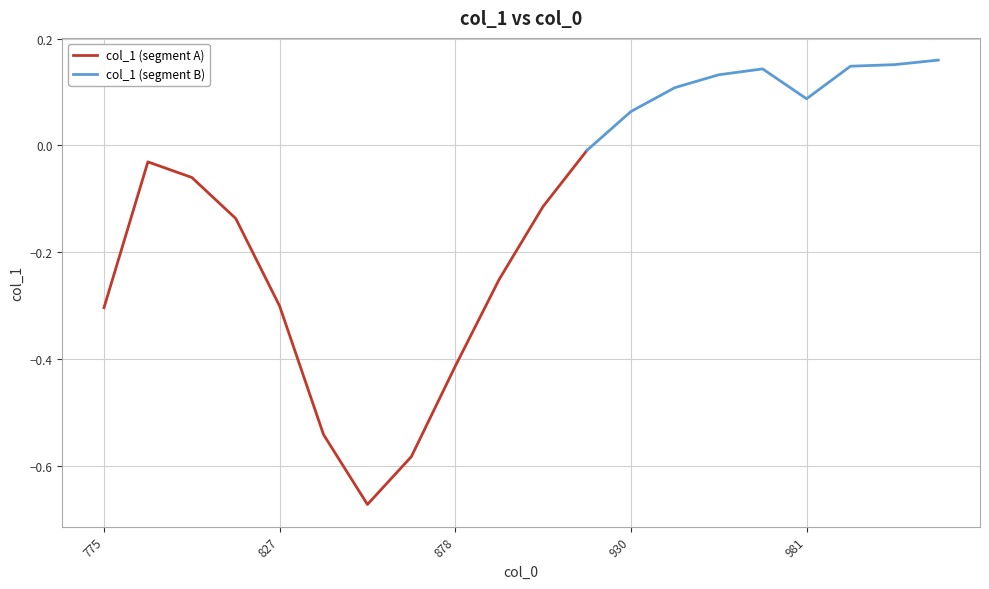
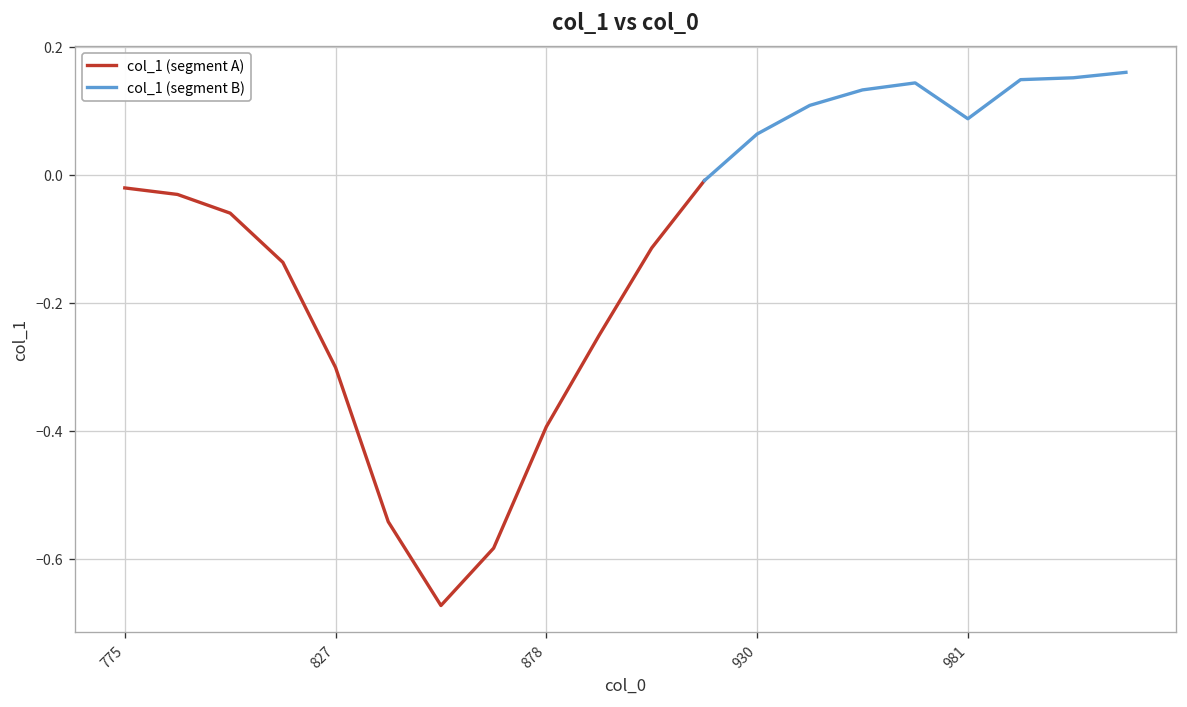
col_1 (segment A), 775: -0.30 -> -0.02
col_1 (segment A), 878: -0.41 -> -0.39
